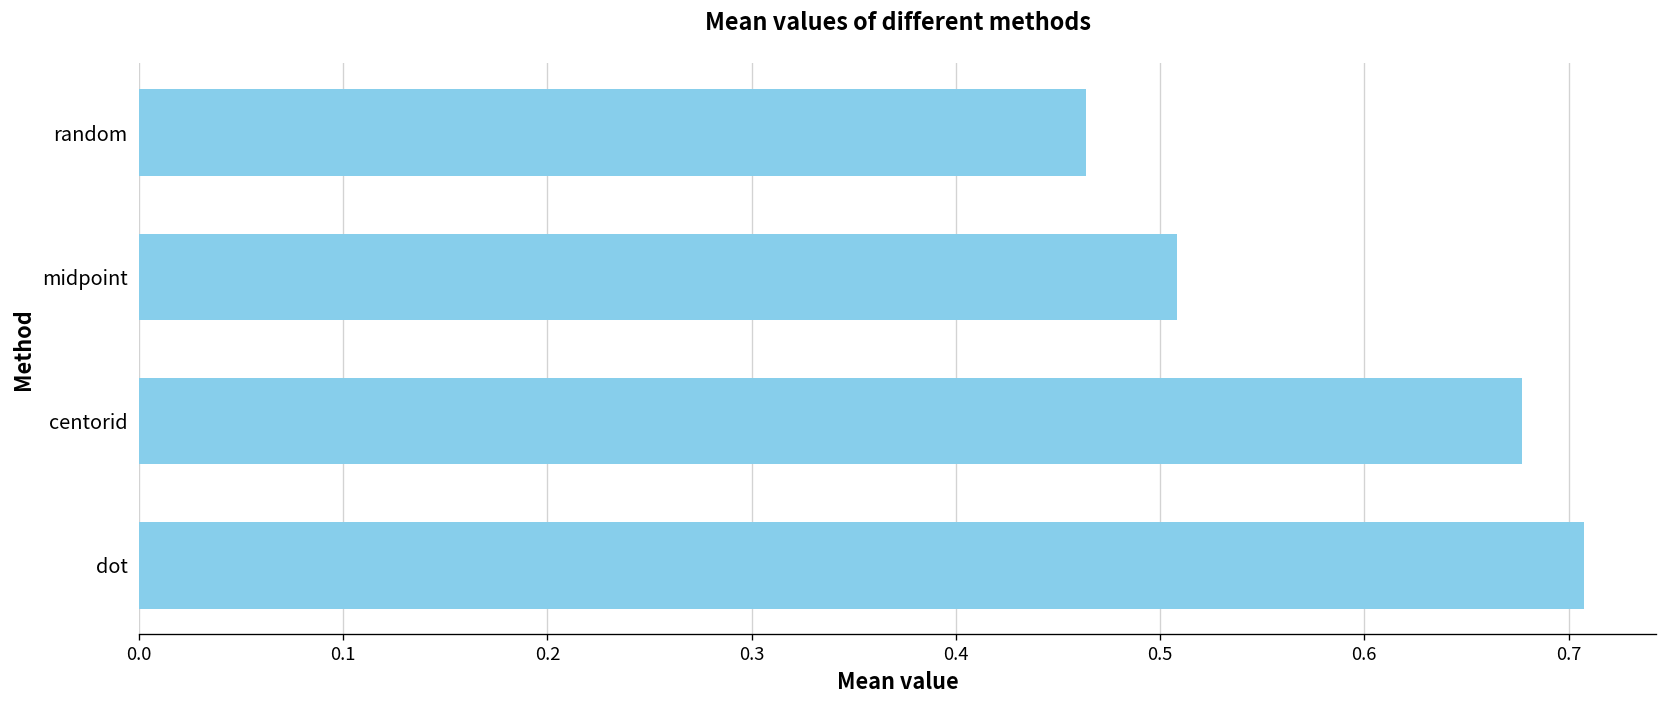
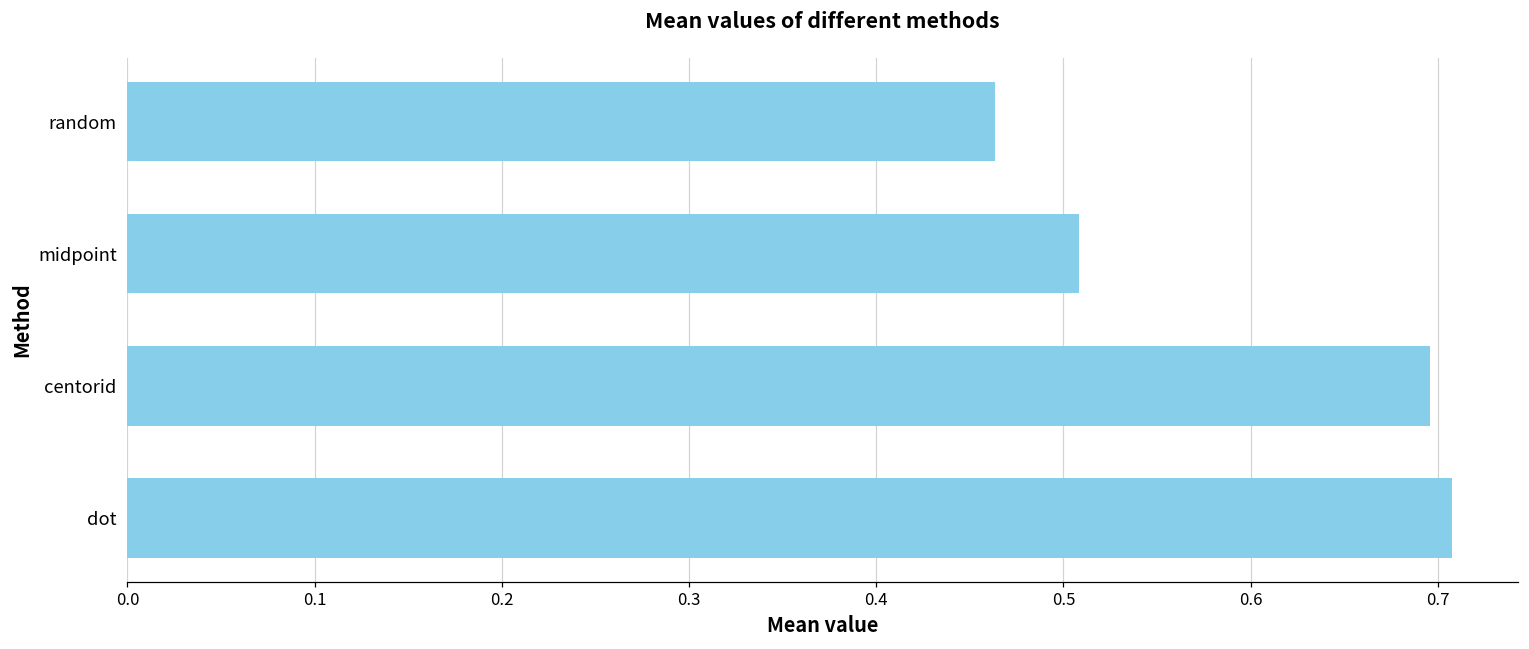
centorid: 0.677 -> 0.696
